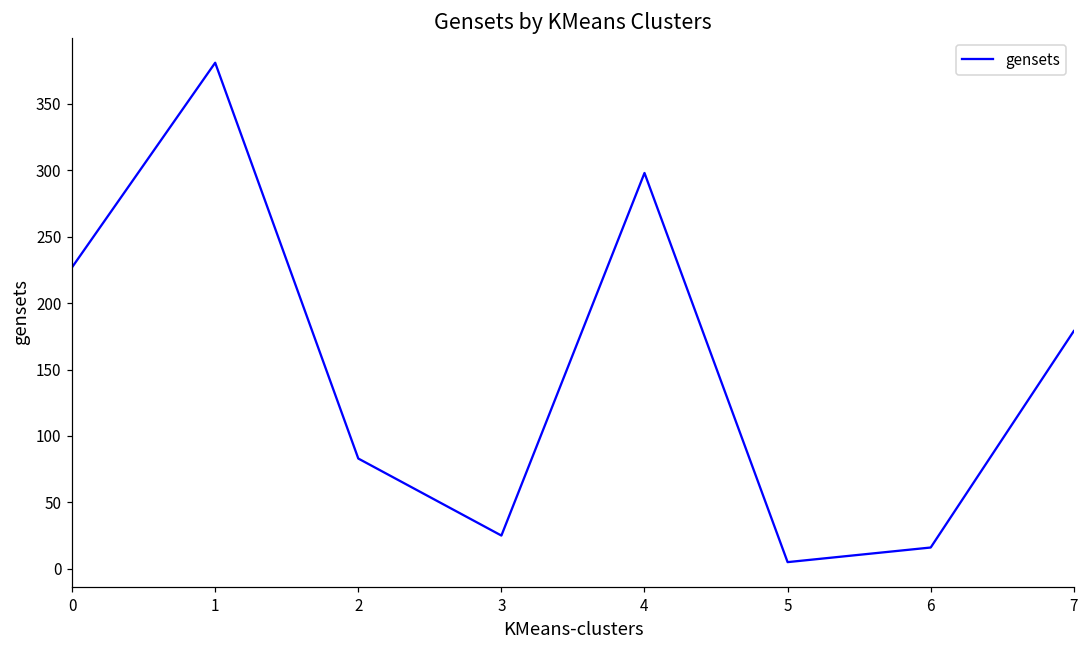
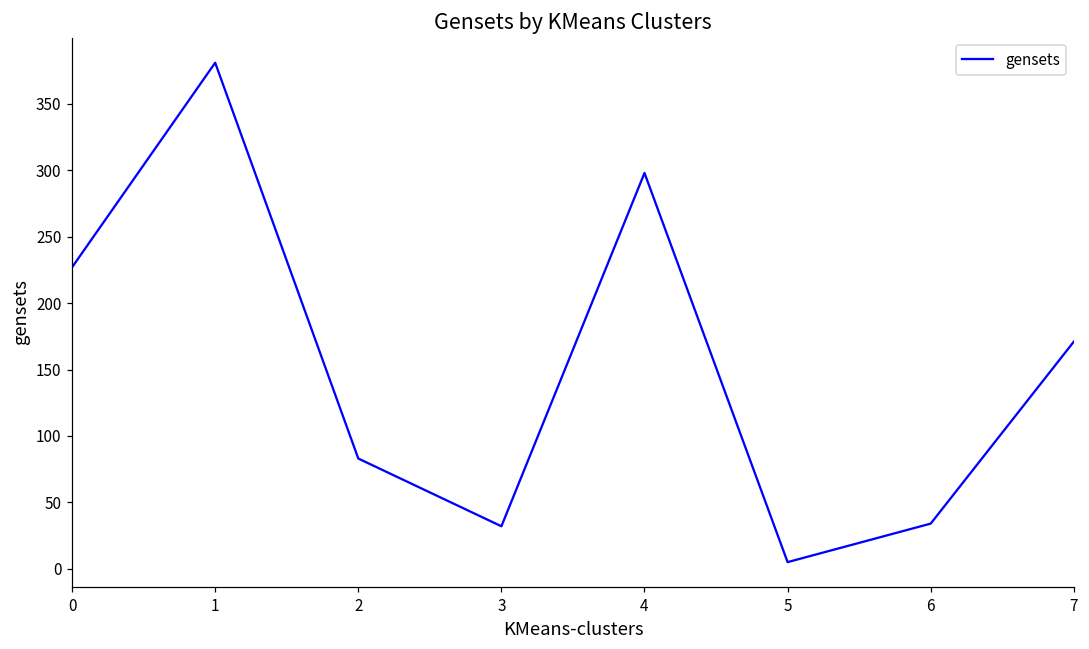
3: 25 -> 32
6: 16 -> 34
7: 179 -> 171
